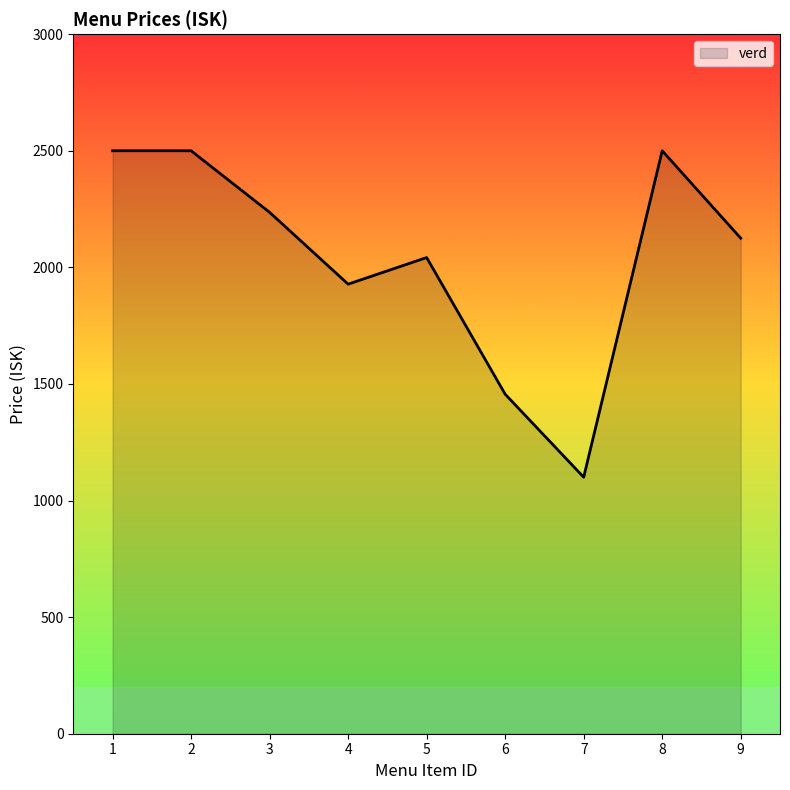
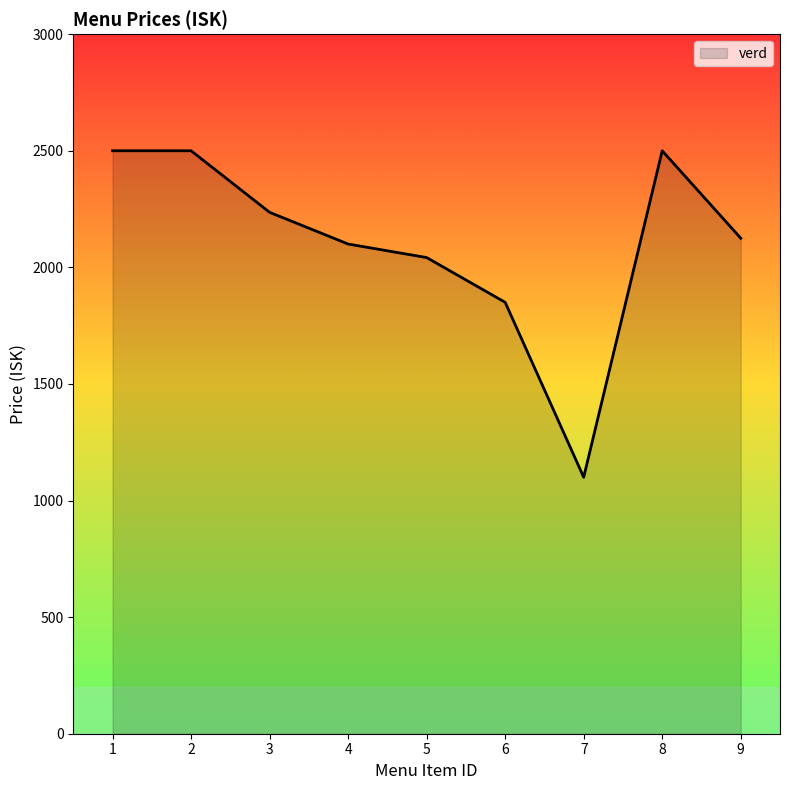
4: 1930 -> 2100
6: 1460 -> 1850
